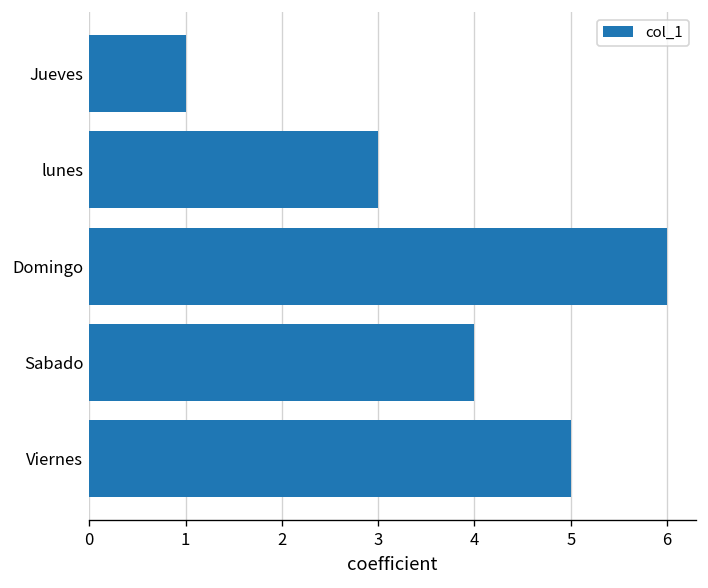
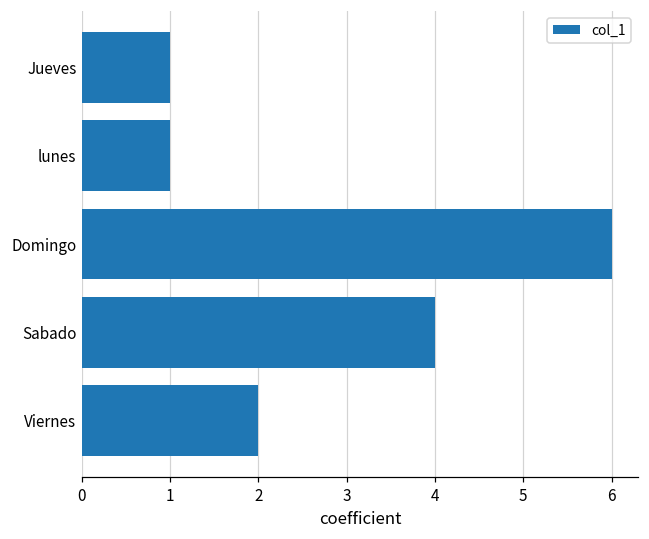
lunes: 3 -> 1
Viernes: 5 -> 2
